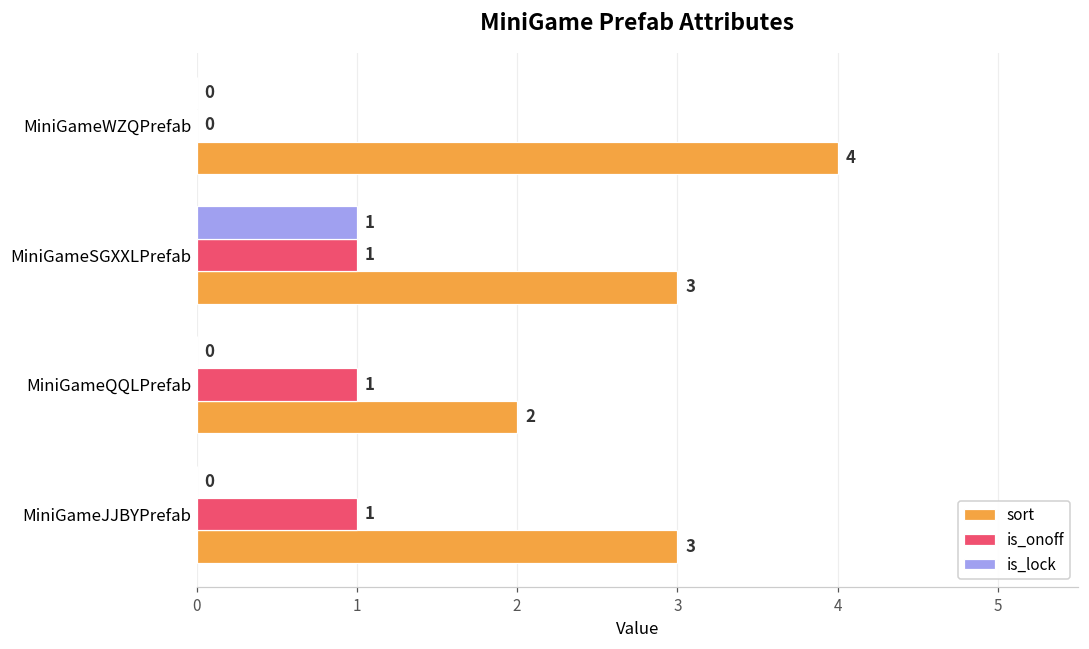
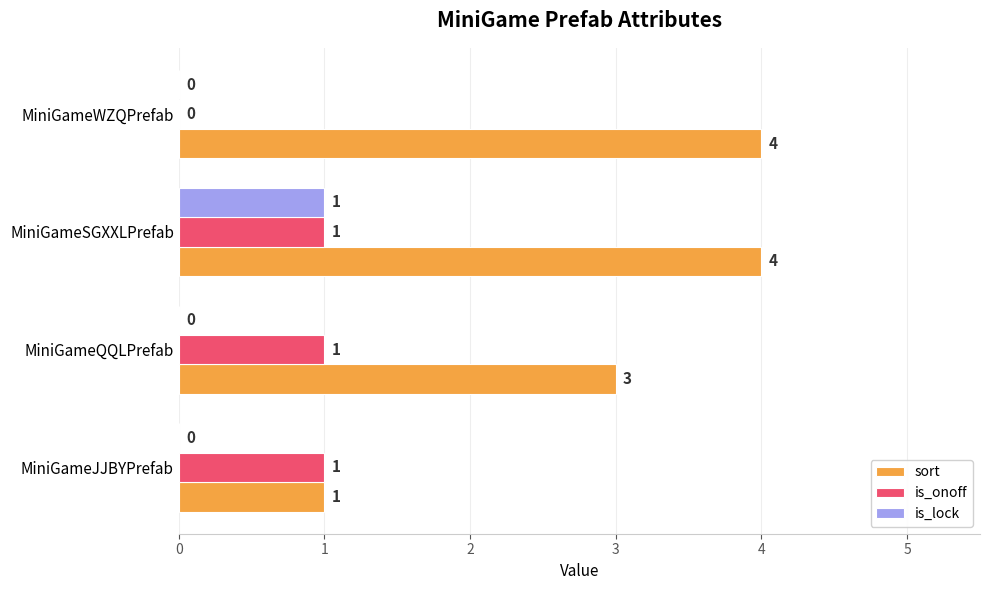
sort, MiniGameSGXXLPrefab: 3 -> 4
sort, MiniGameQQLPrefab: 2 -> 3
sort, MiniGameJJBYPrefab: 3 -> 1
